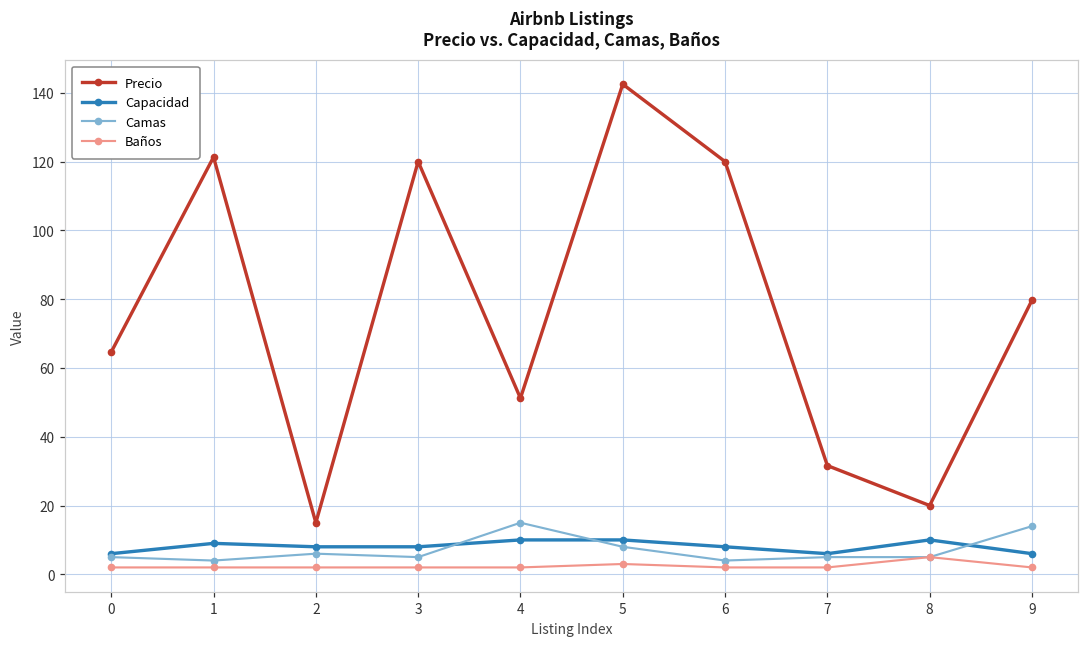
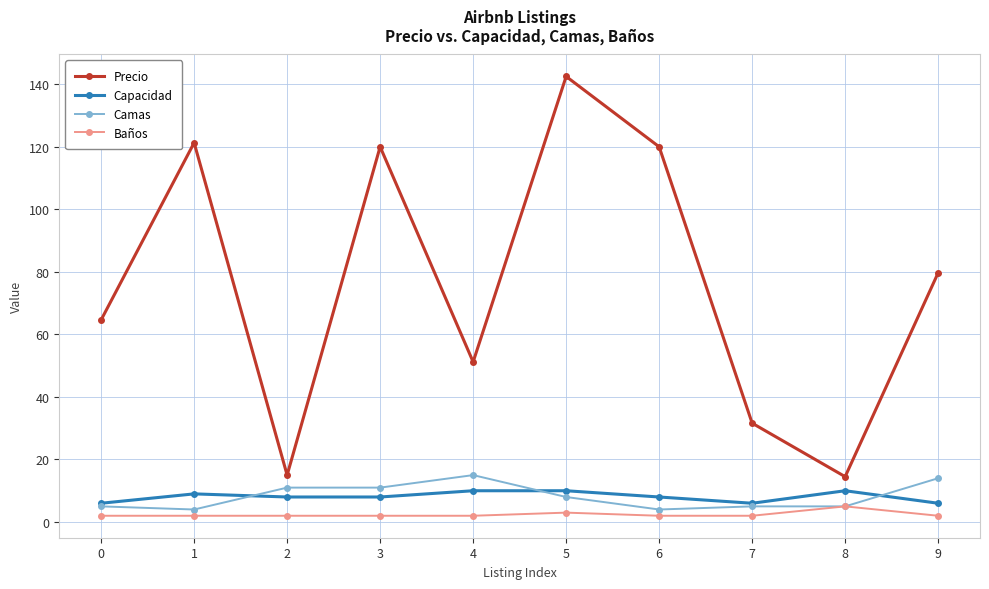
Camas, 2: 6 -> 11
Camas, 3: 5 -> 11
Precio, 8: 20 -> 15
